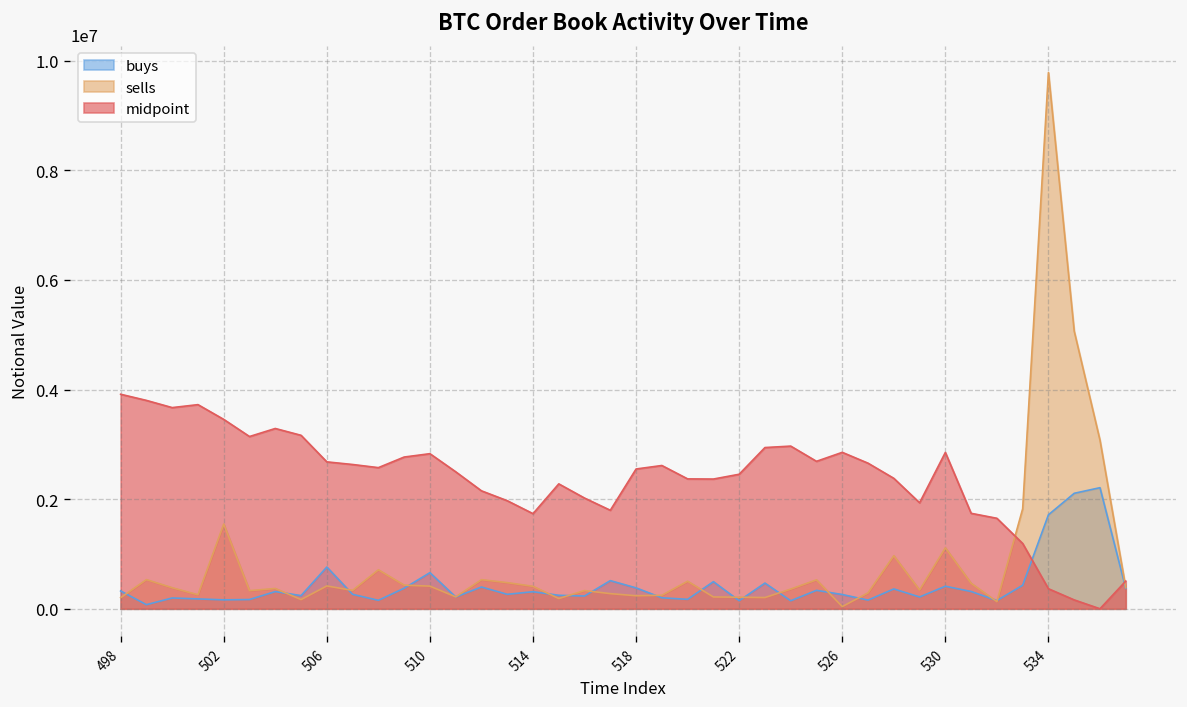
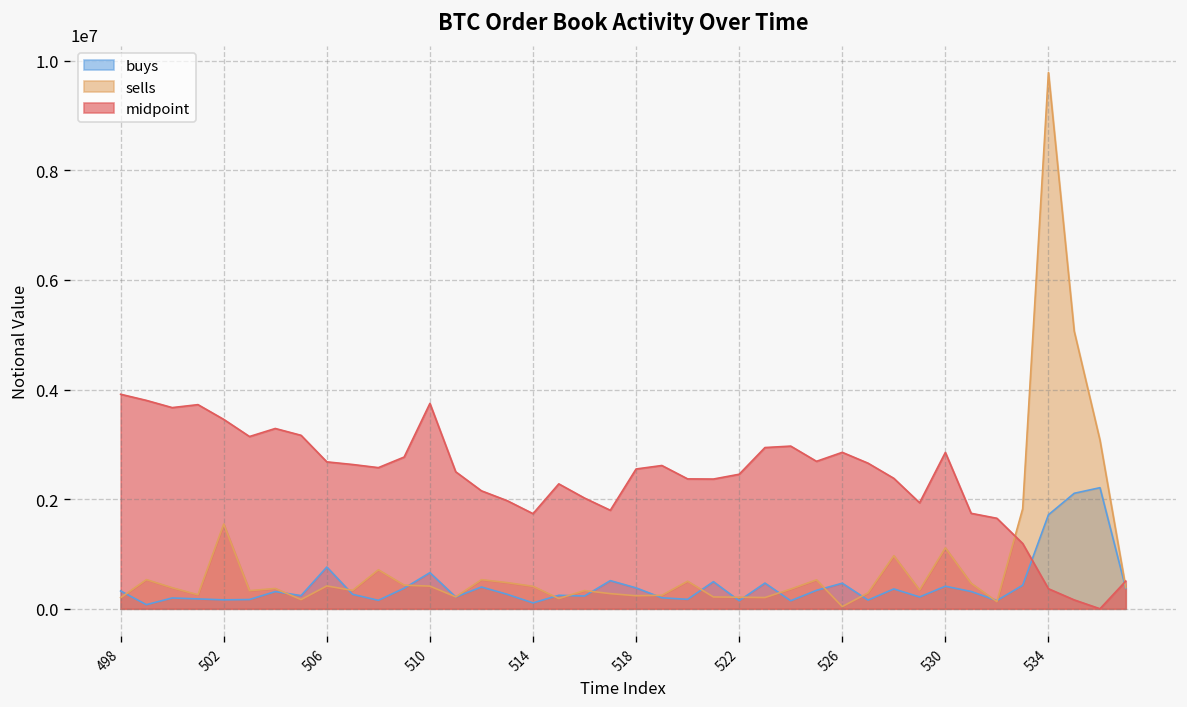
midpoint, 510: 2800000 -> 3700000
buys, 514: 300000 -> 100000
buys, 526: 300000 -> 500000
